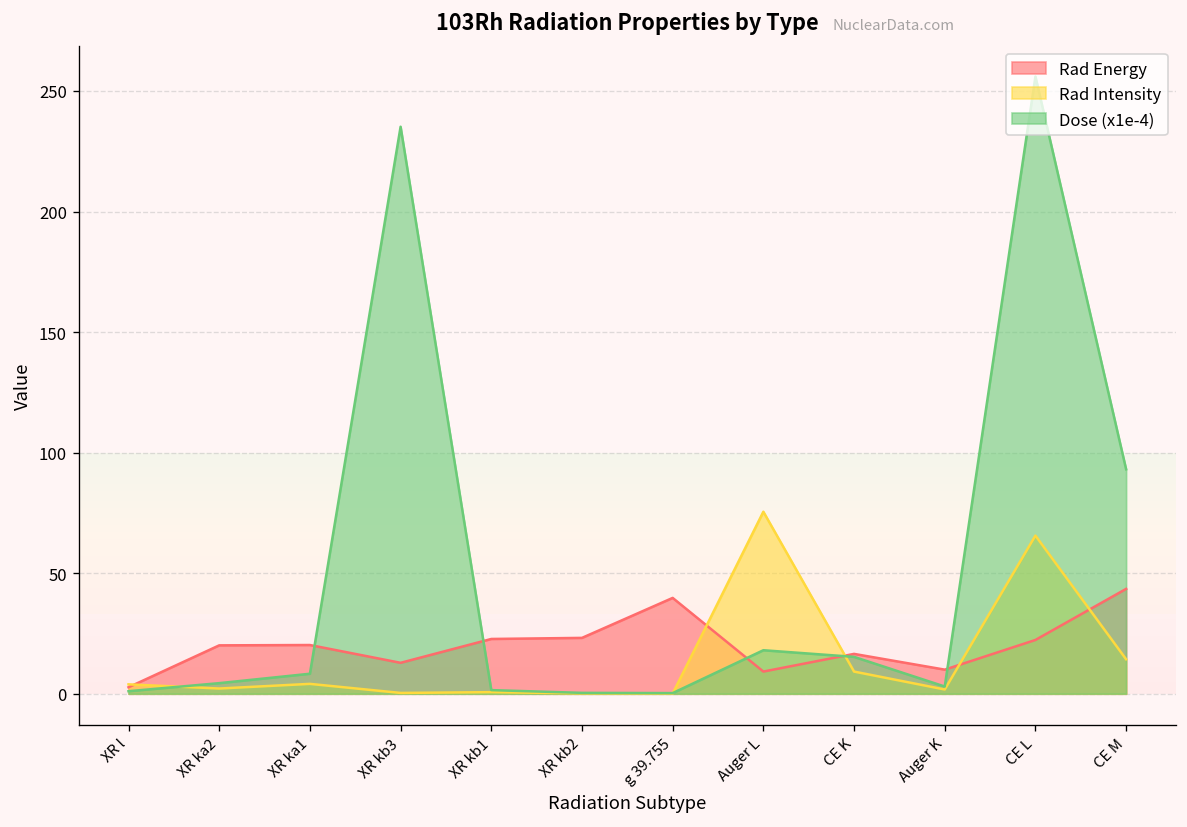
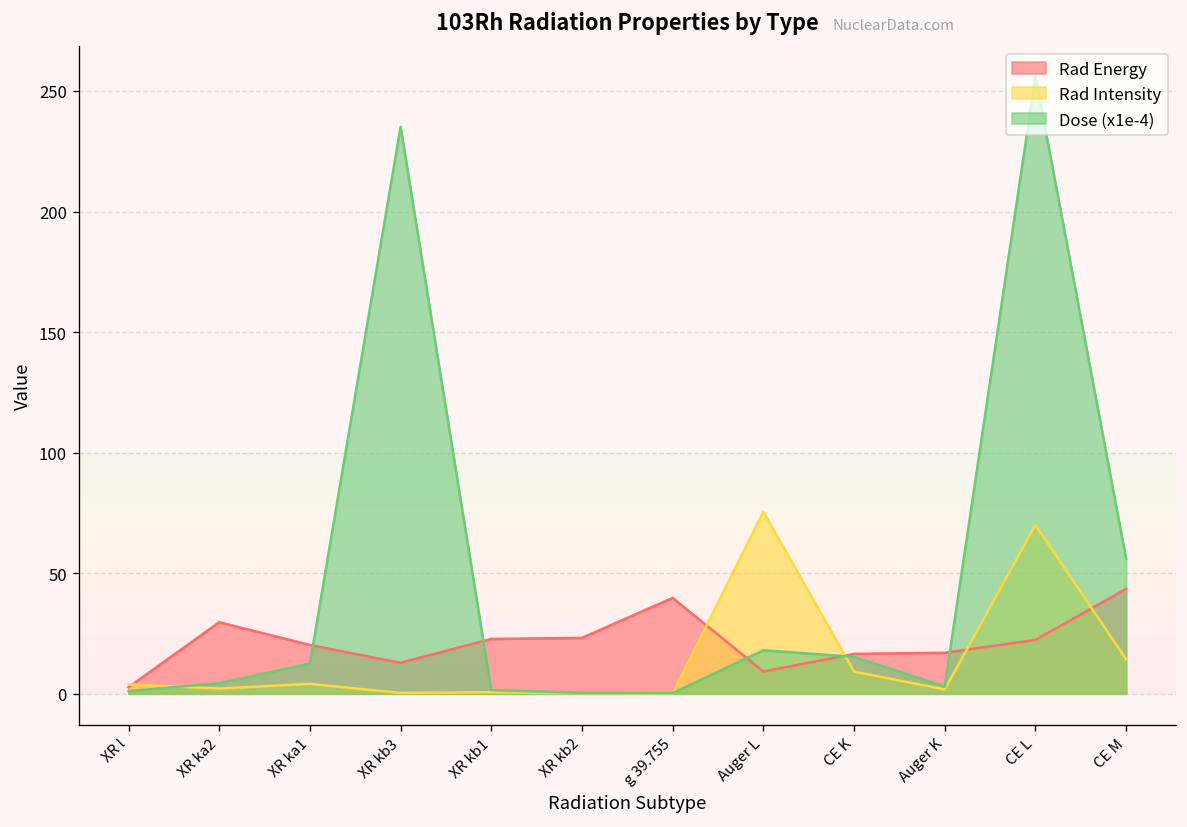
Rad Energy, XR ka2: 20 -> 30
Dose (x1e-4), XR ka1: 8 -> 13
Rad Energy, Auger K: 10 -> 17
Rad Intensity, CE L: 66 -> 70
Dose (x1e-4), CE M: 93 -> 56
